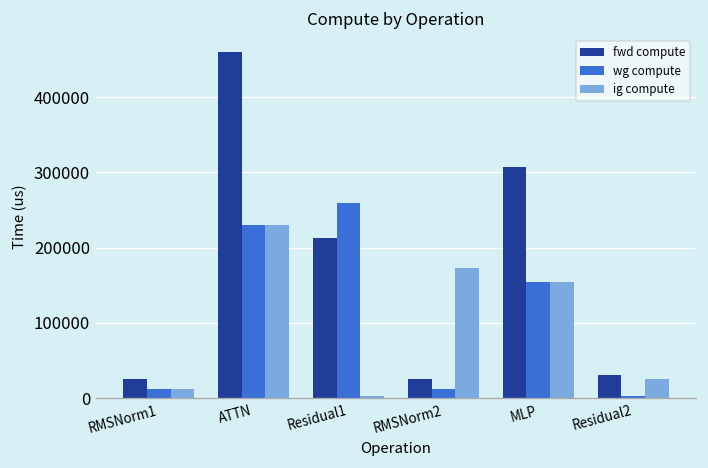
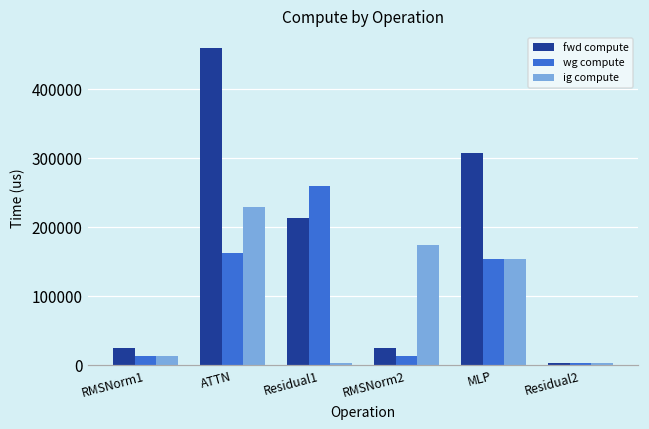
wg compute, ATTN: 230000 -> 160000
fwd compute, Residual2: 30000 -> 0
ig compute, Residual2: 30000 -> 0
